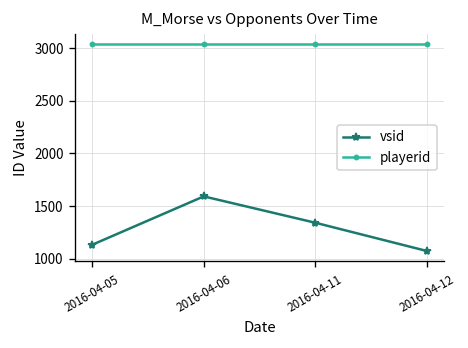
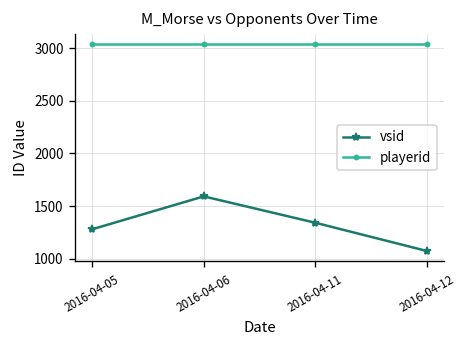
vsid, 2016-04-05: 1100 -> 1300
